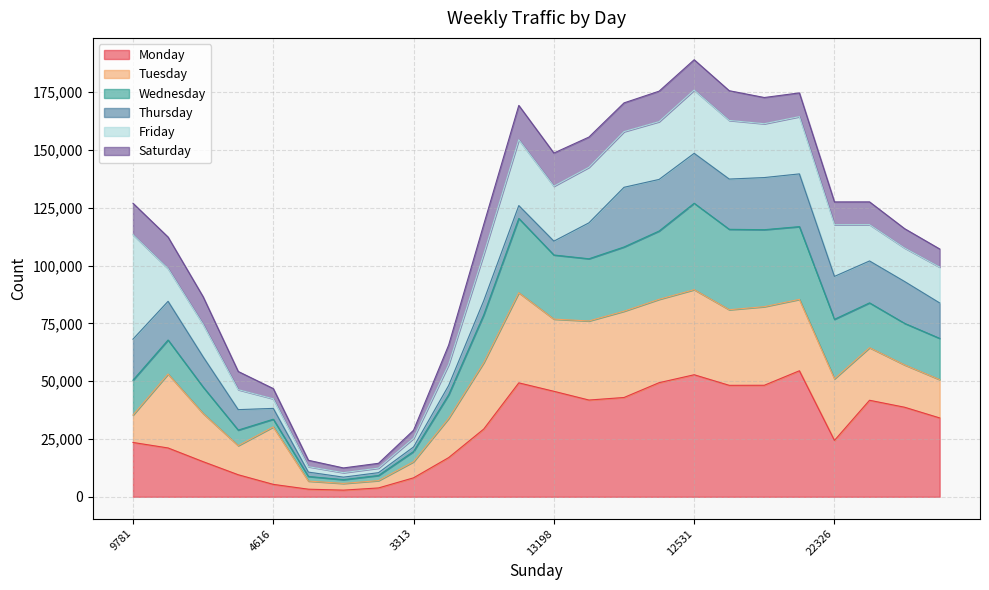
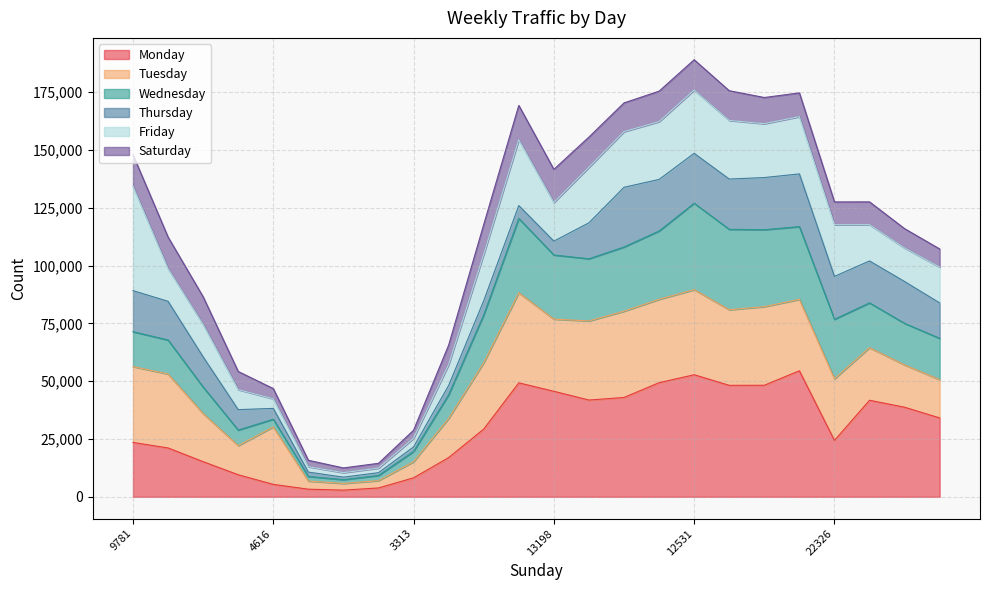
Tuesday, 9781: 12,000 -> 33,000
Friday, 13198: 24,000 -> 17,000
